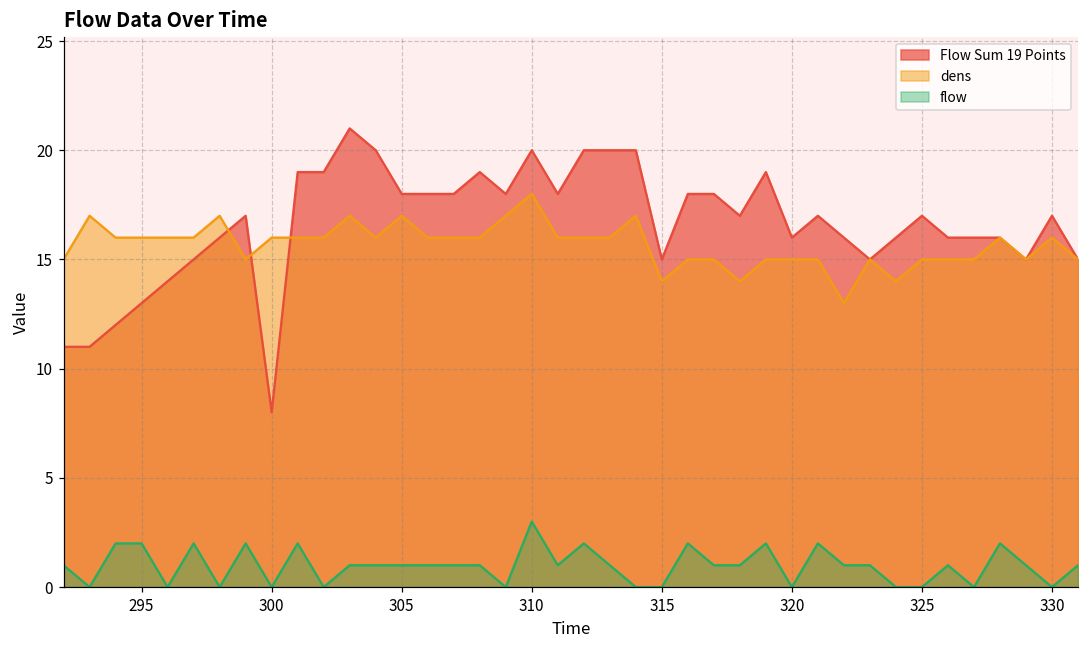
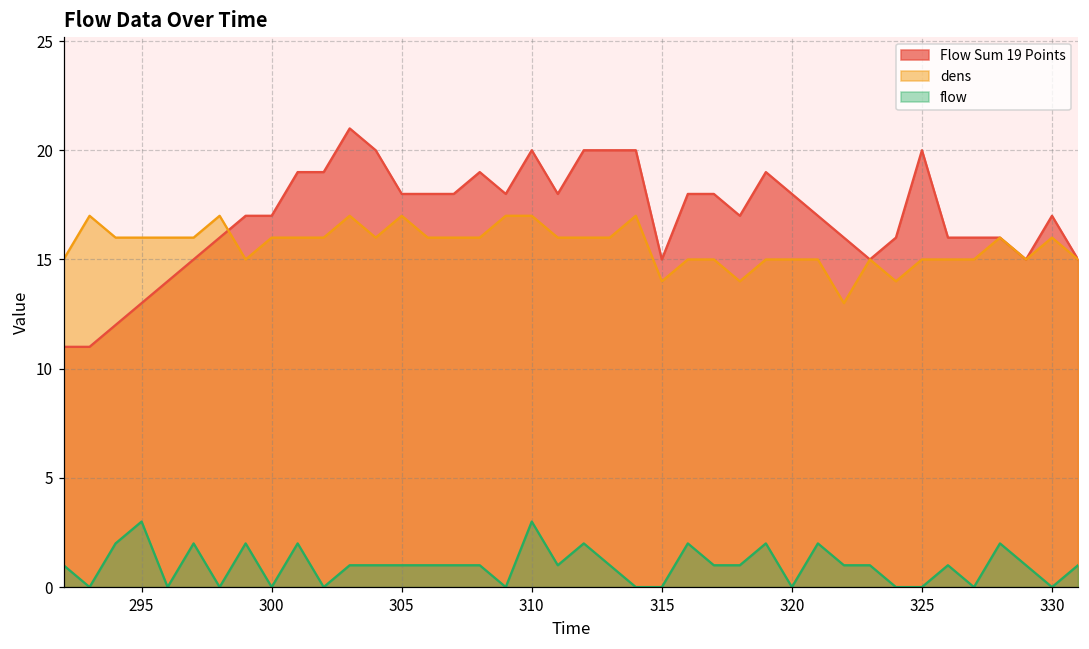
flow, 295: 2 -> 3
Flow Sum 19 Points, 300: 8 -> 17
dens, 310: 18 -> 17
Flow Sum 19 Points, 320: 16 -> 18
Flow Sum 19 Points, 325: 17 -> 20
